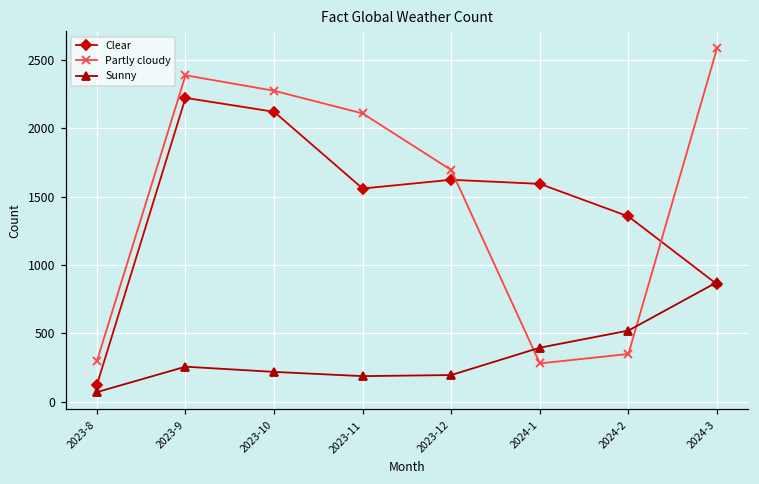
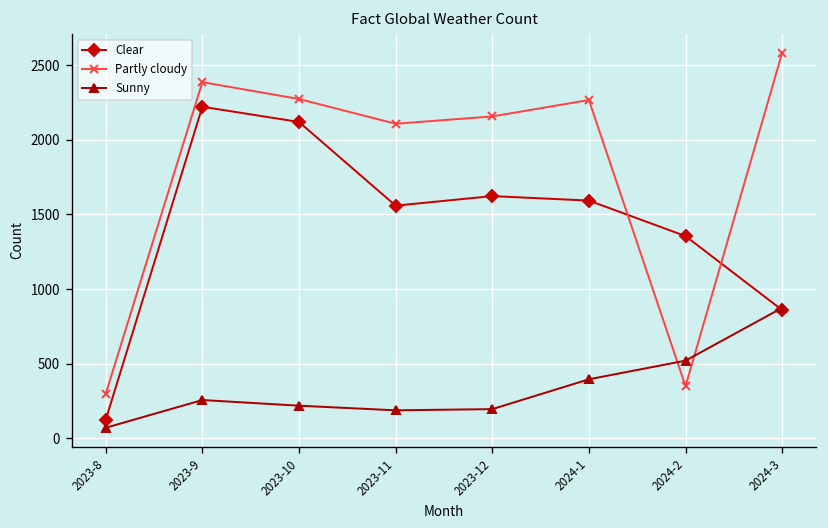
Partly cloudy, 2023-12: 1690 -> 2160
Partly cloudy, 2024-1: 280 -> 2270
